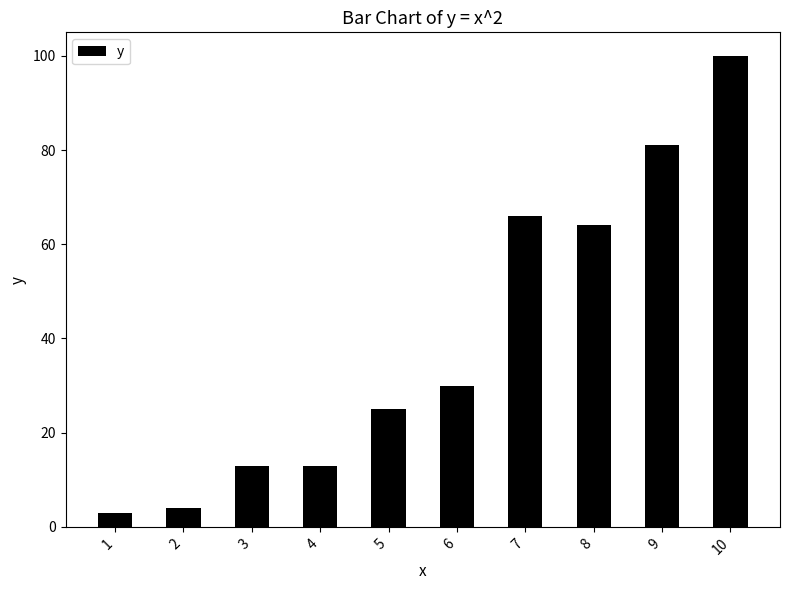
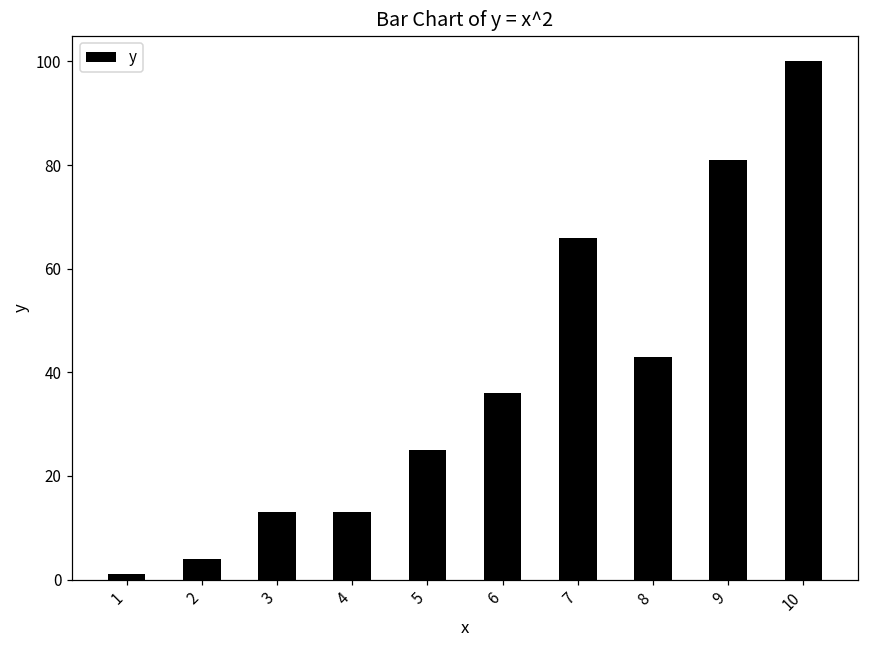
1: 3 -> 1
6: 30 -> 36
8: 64 -> 43
